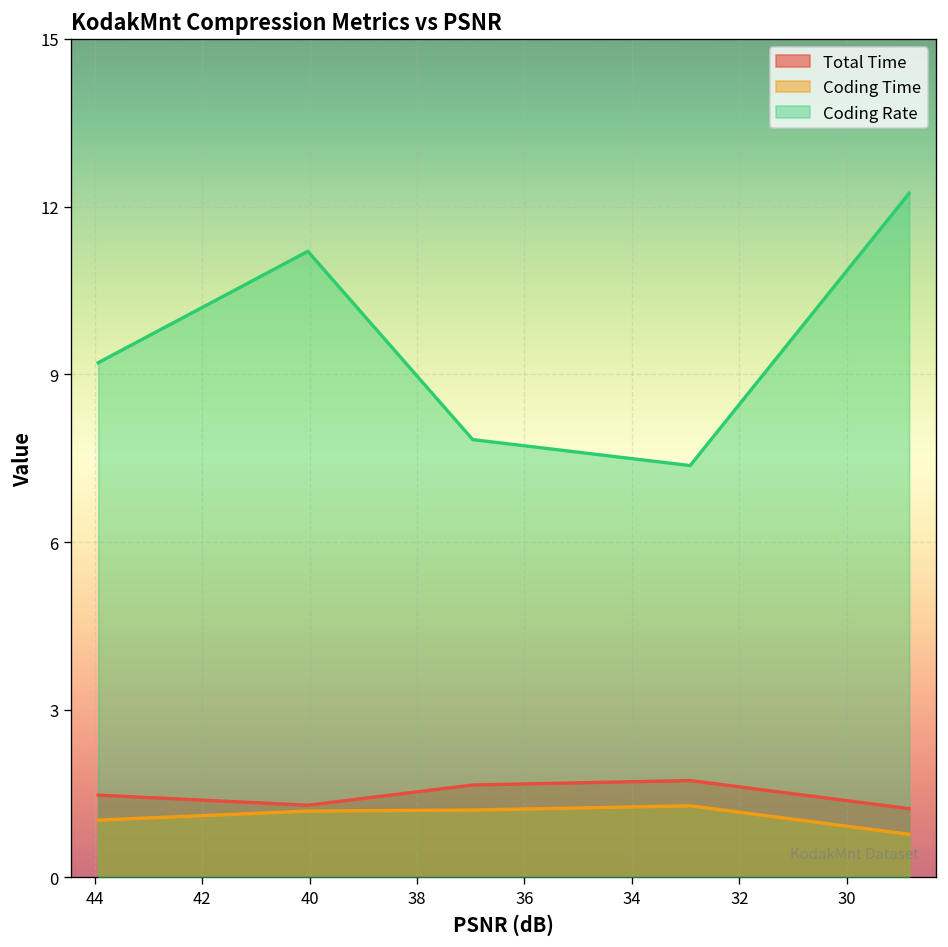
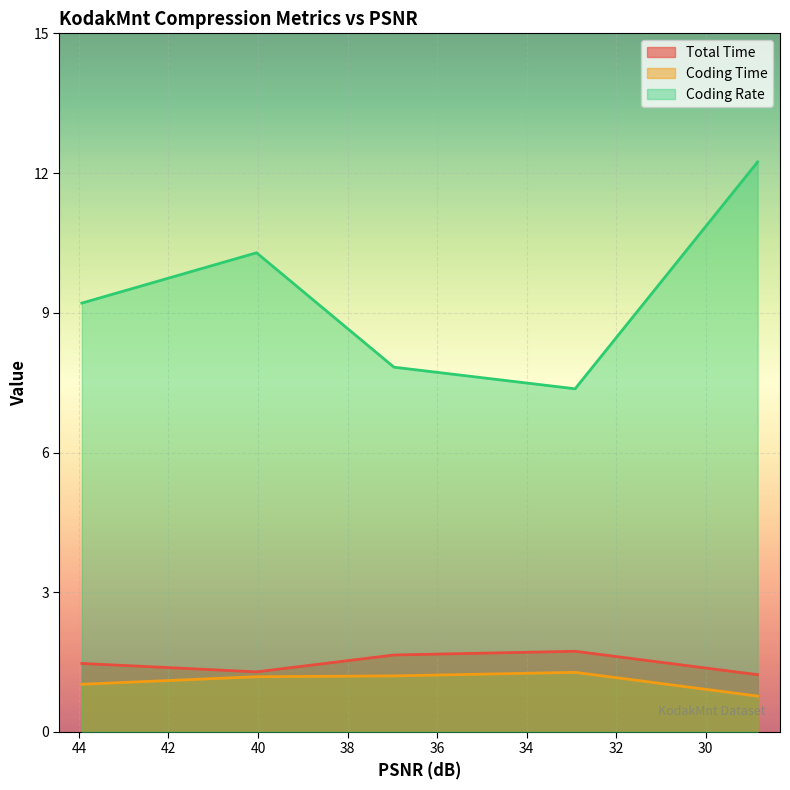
Coding Rate, 40: 11.2 -> 10.3
